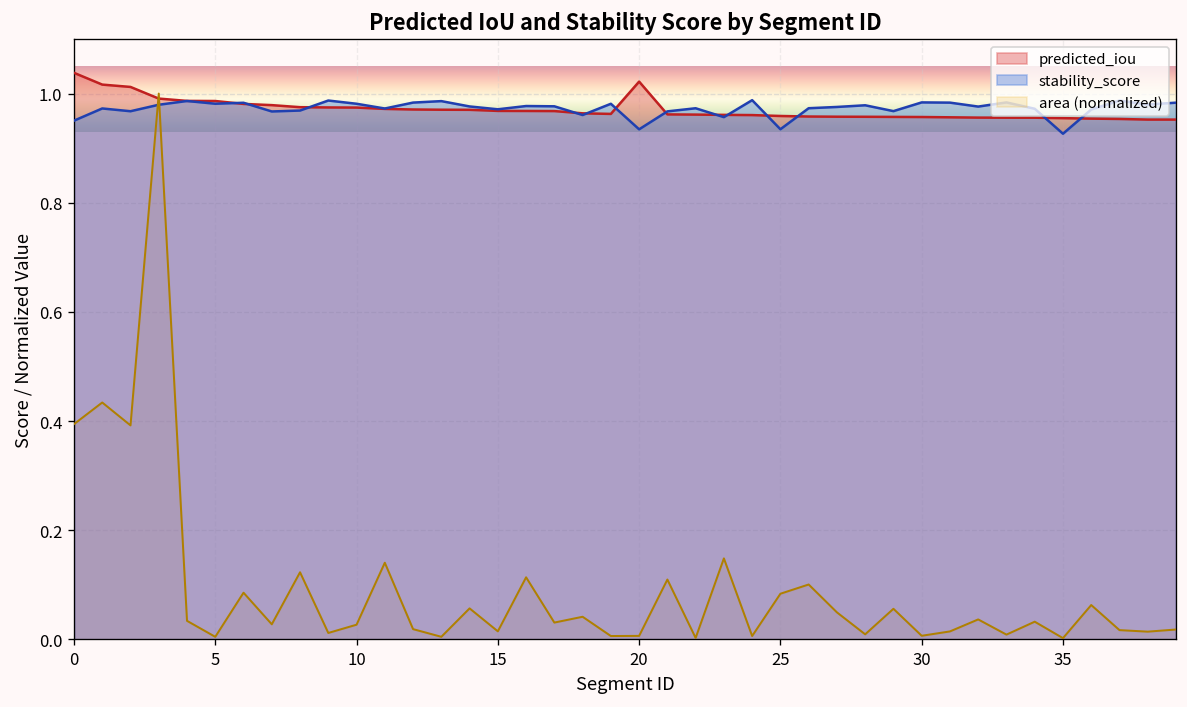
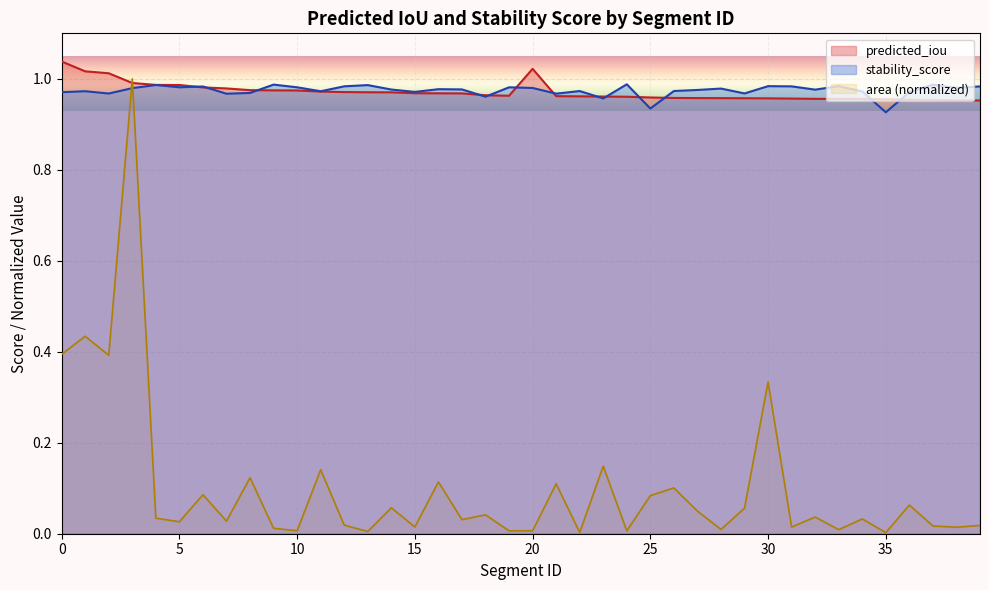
stability_score, 0: 0.95 -> 0.97
area (normalized), 5: 0.00 -> 0.03
area (normalized), 10: 0.03 -> 0.01
stability_score, 20: 0.93 -> 0.98
area (normalized), 30: 0.01 -> 0.33
